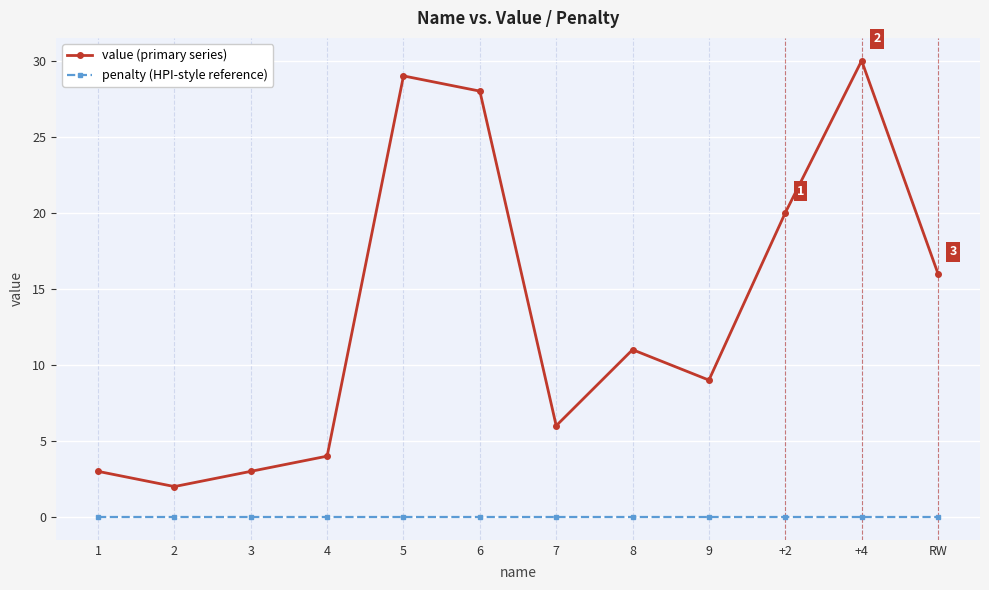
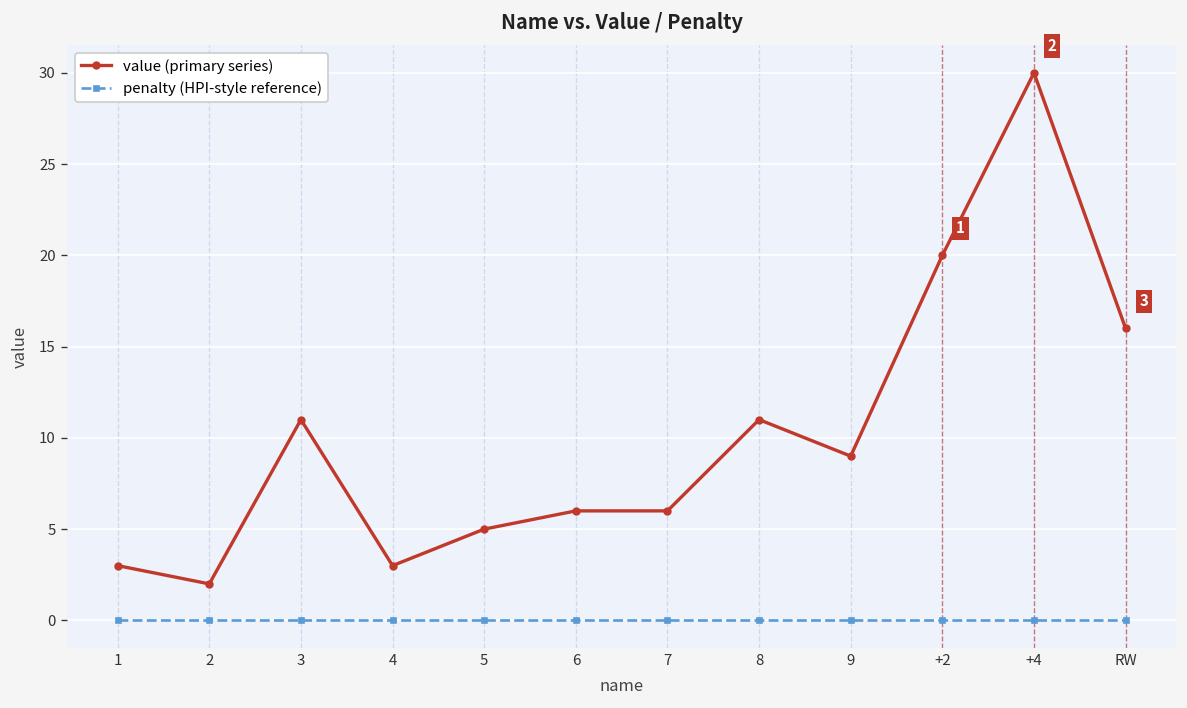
value (primary series), 3: 3 -> 11
value (primary series), 4: 4 -> 3
value (primary series), 5: 29 -> 5
value (primary series), 6: 28 -> 6
